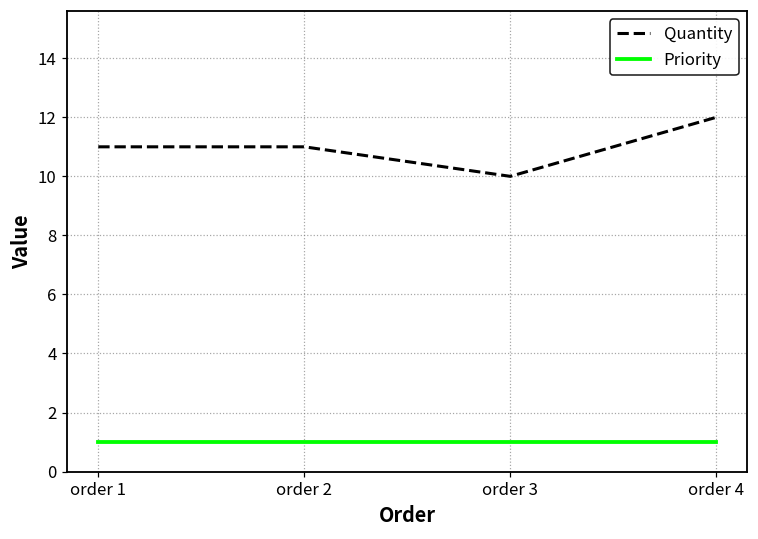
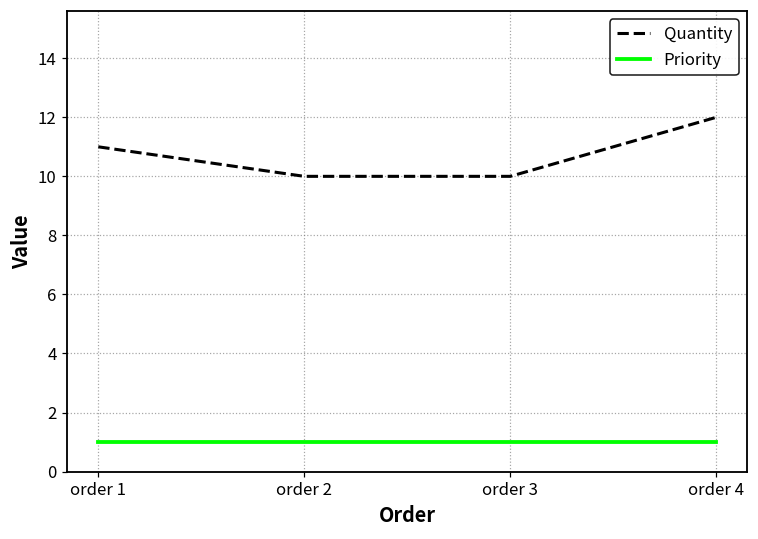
Quantity, order 2: 11 -> 10
